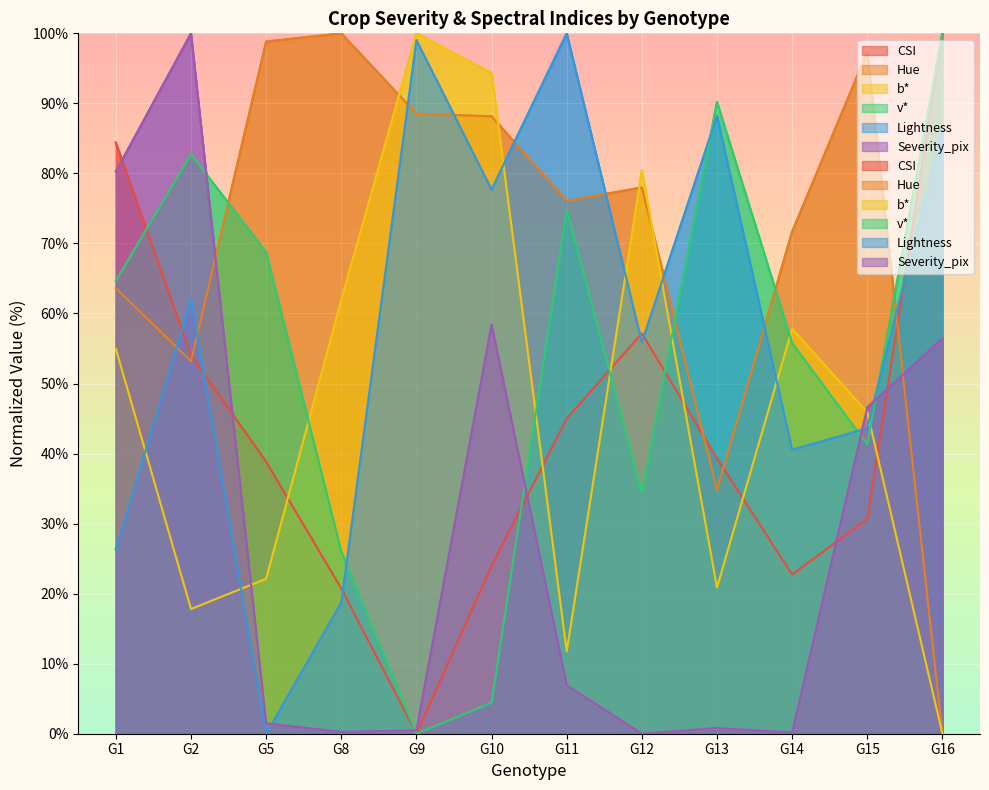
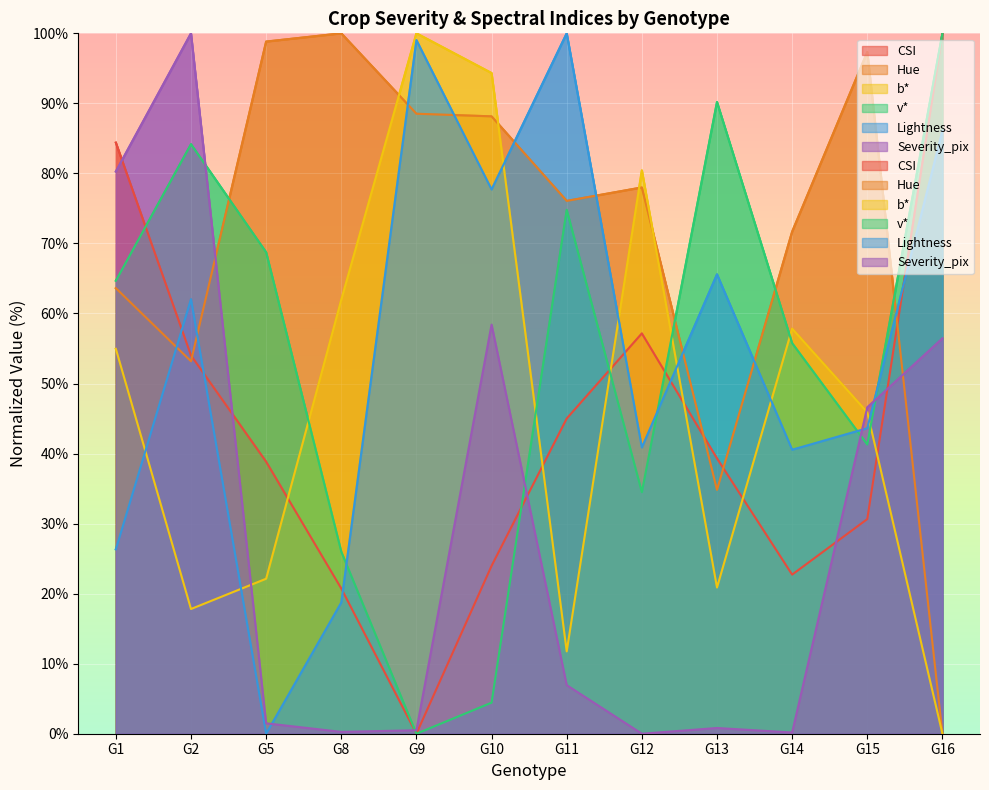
v*, G2: 83% -> 84%
Lightness, G12: 56% -> 41%
Lightness, G13: 88% -> 66%
